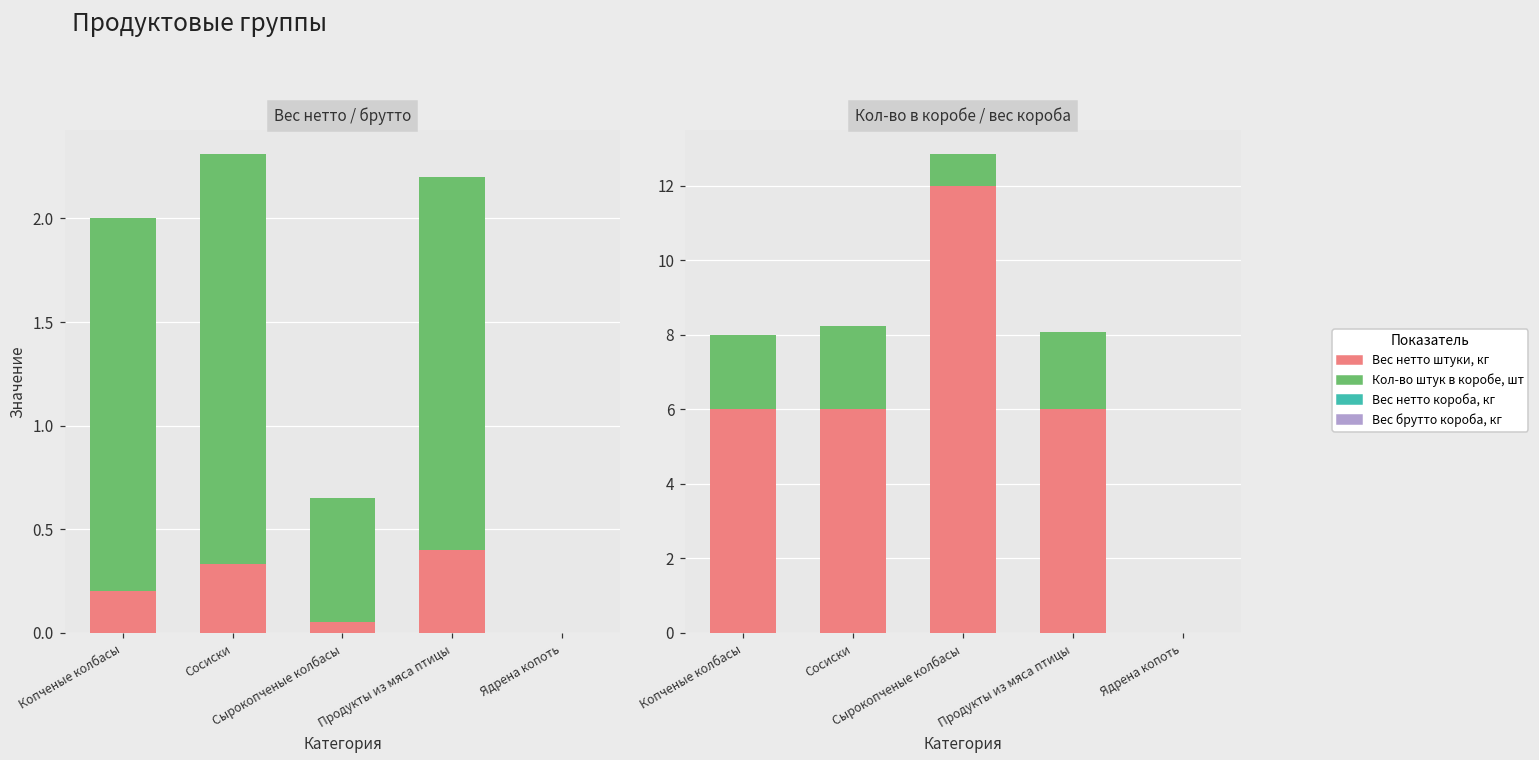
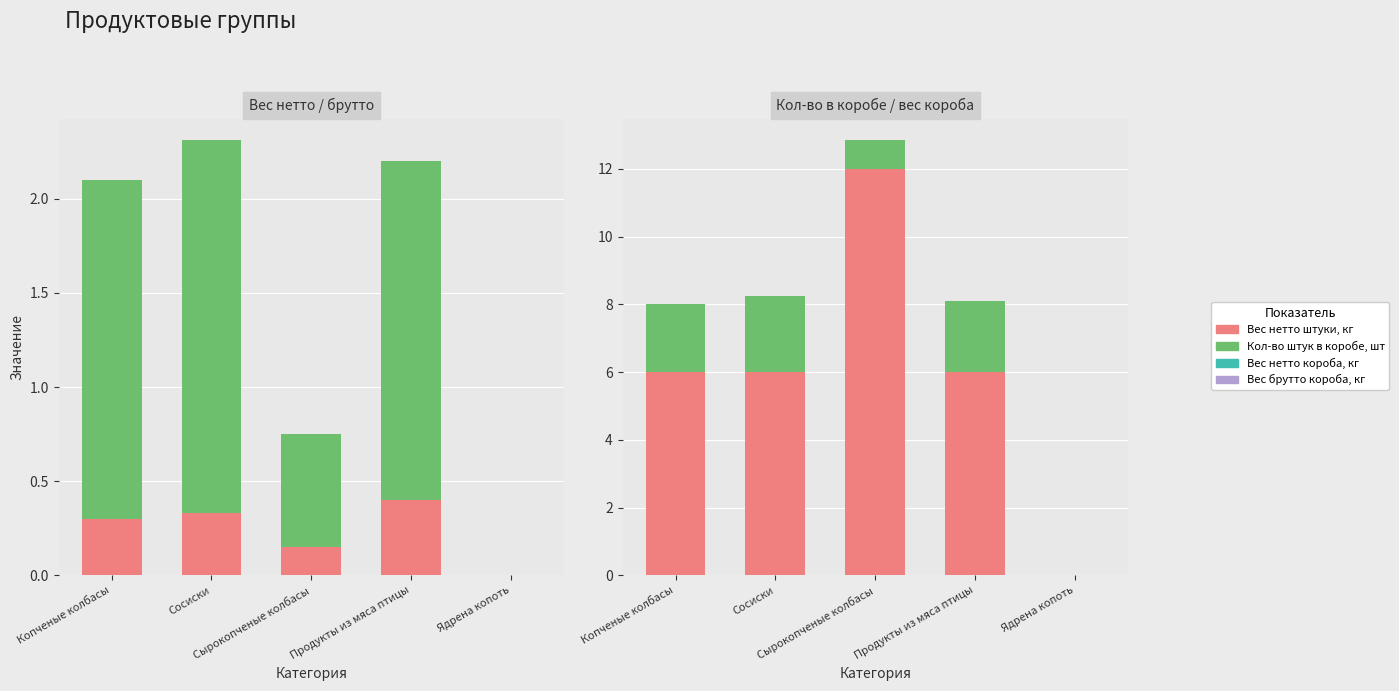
Вес нетто / брутто, Вес нетто штуки, кг, Копченые колбасы: 0.2 -> 0.3
Вес нетто / брутто, Вес нетто штуки, кг, Сырокопченые колбасы: 0.05 -> 0.15
